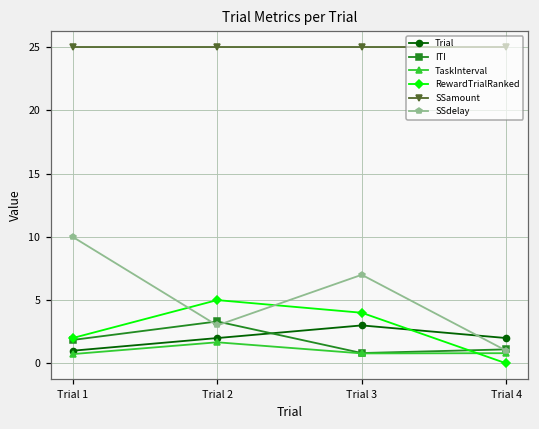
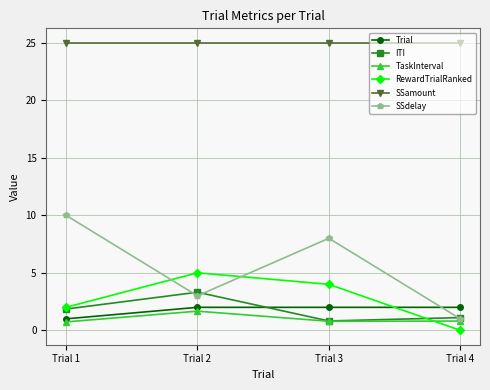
Trial, Trial 3: 3 -> 2
SSdelay, Trial 3: 7 -> 8
